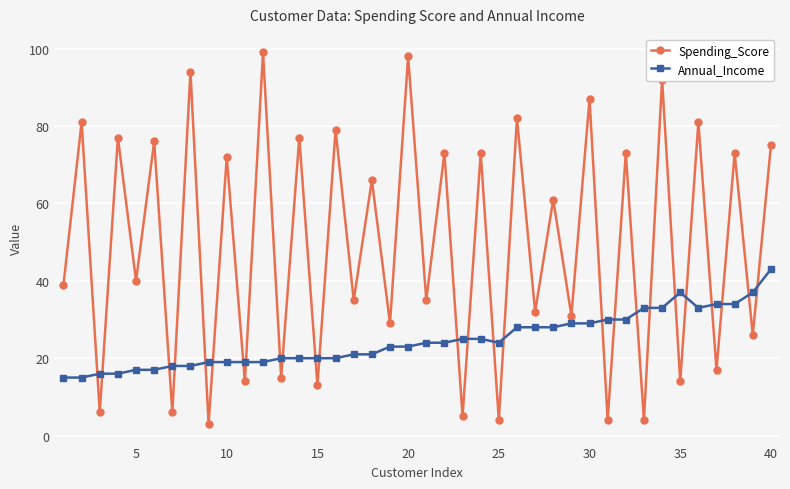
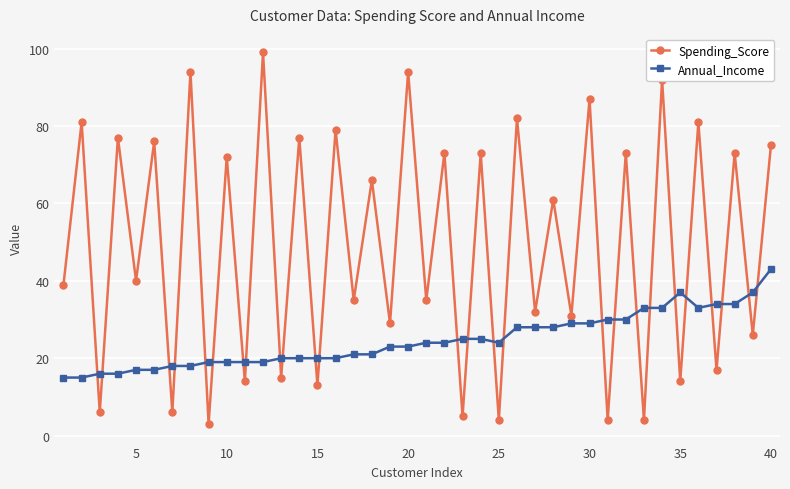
Spending_Score, 20: 98 -> 94
